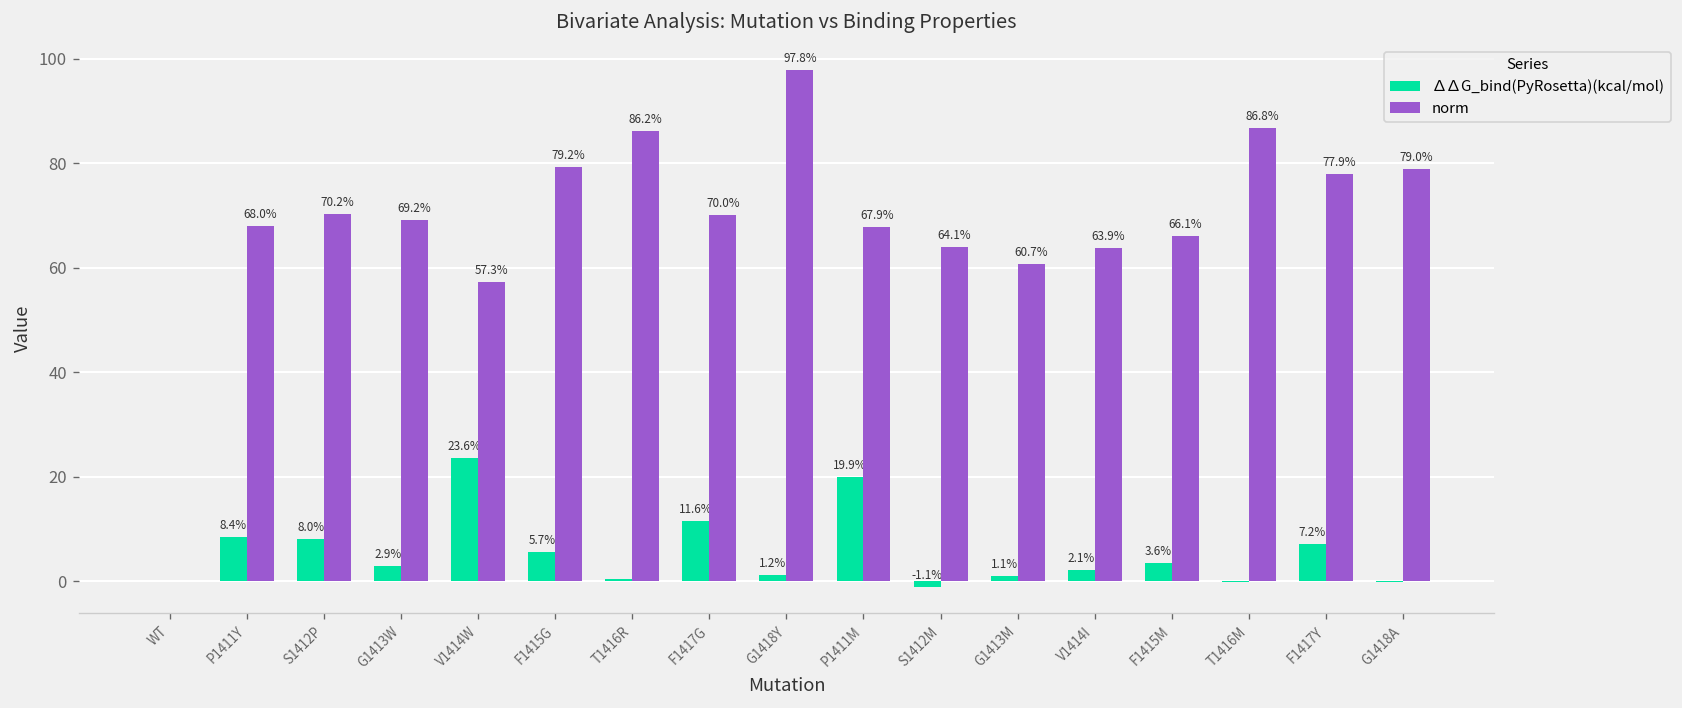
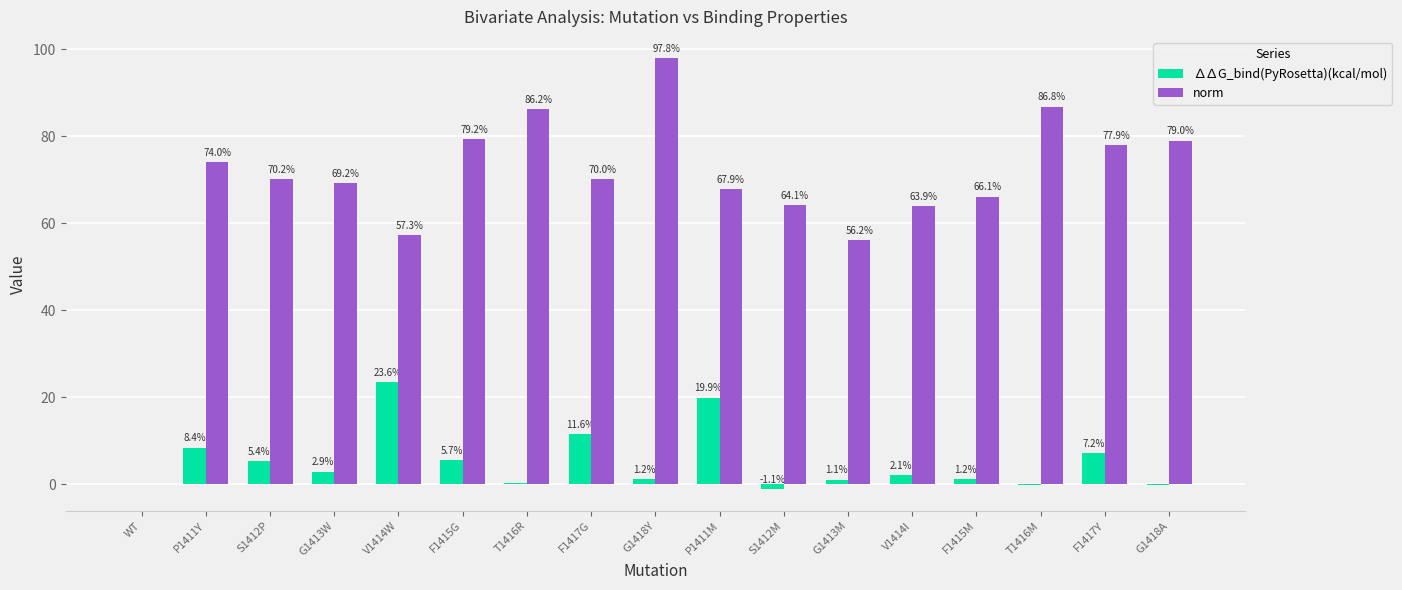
norm, P1411Y: 68.0% -> 74.0%
∆∆G_bind(PyRosetta)(kcal/mol), S1412P: 8.0% -> 5.4%
norm, G1413M: 60.7% -> 56.2%
∆∆G_bind(PyRosetta)(kcal/mol), F1415M: 3.6% -> 1.2%
